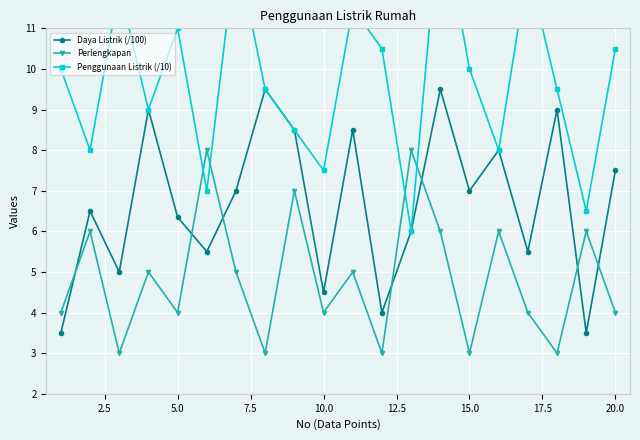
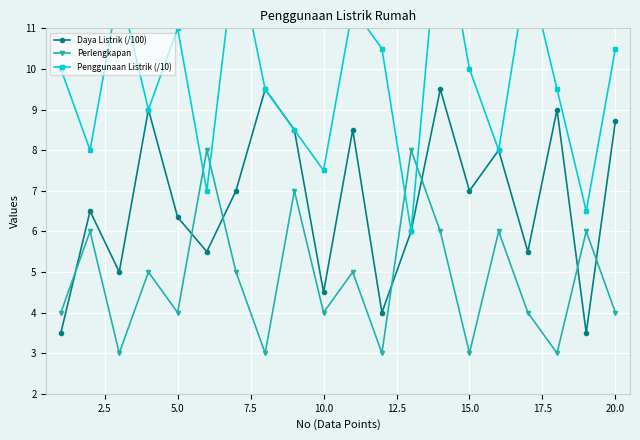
Daya Listrik (/100), 20.0: 7.5 -> 8.7
